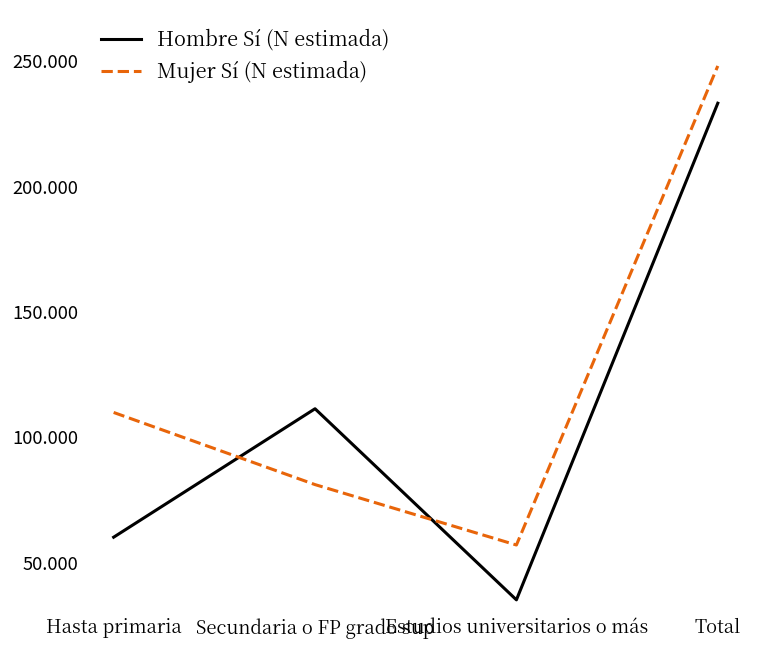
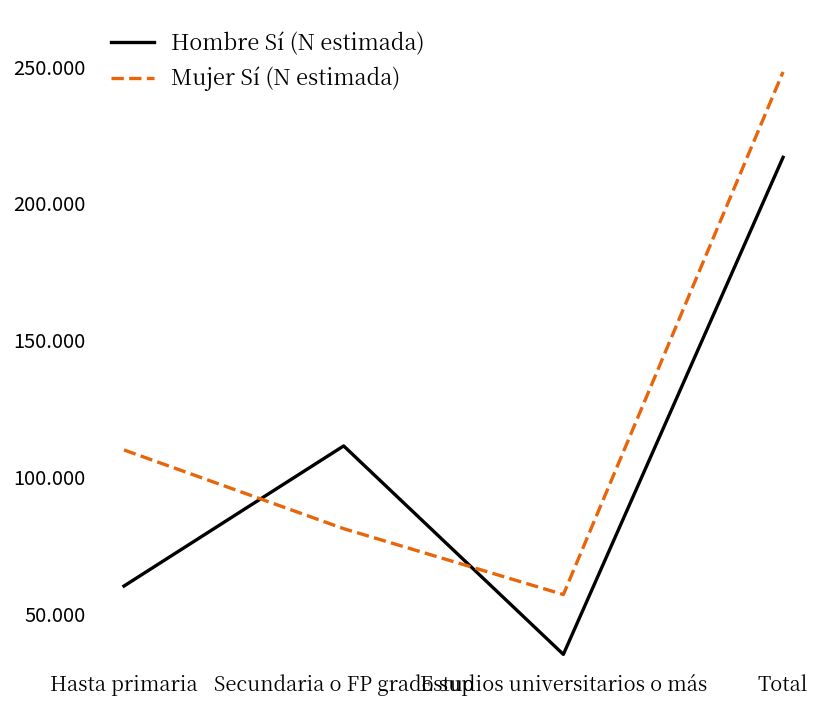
Hombre Sí (N estimada), Total: 233 -> 217
